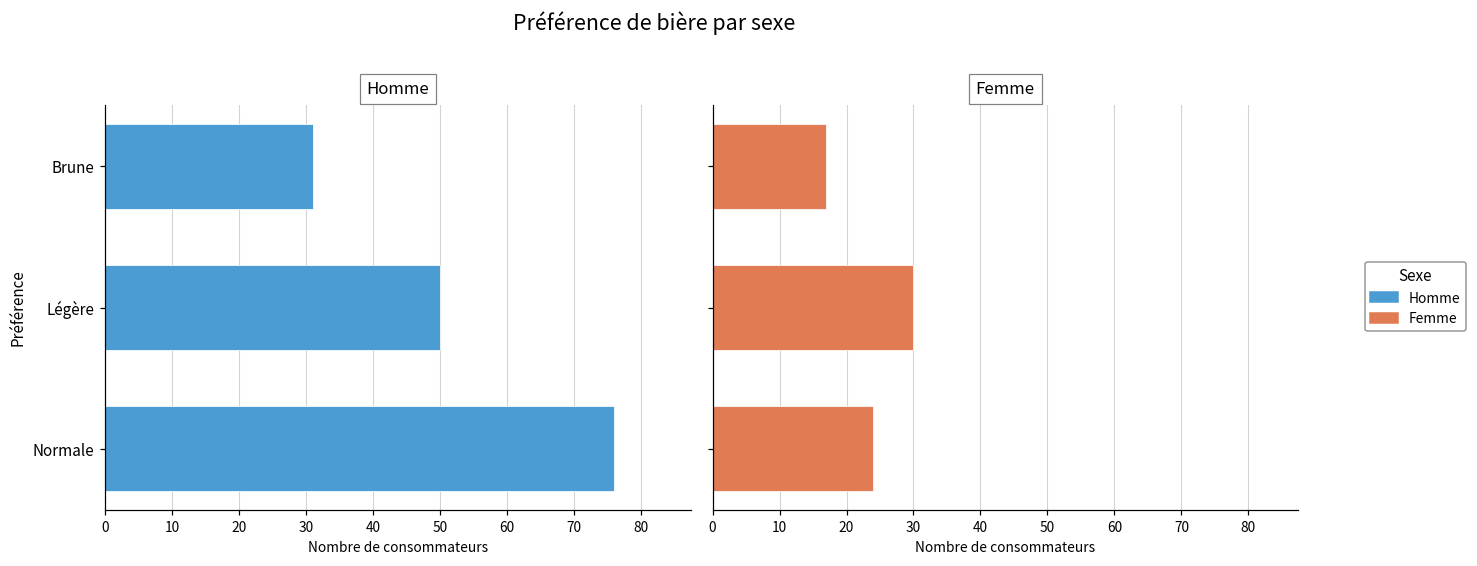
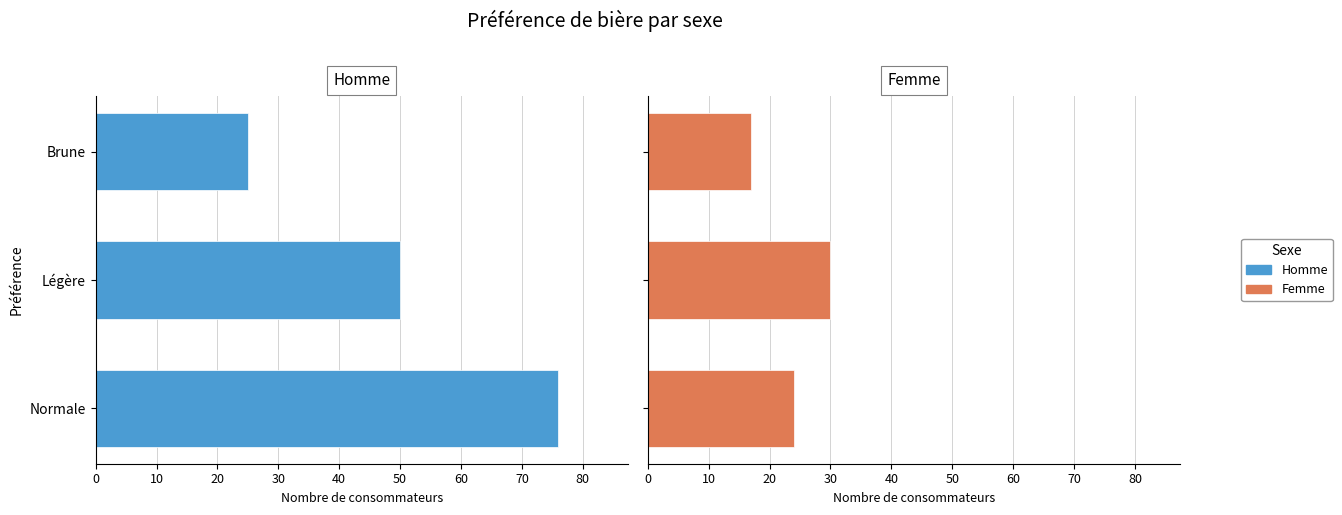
Homme, Brune: 31 -> 25
